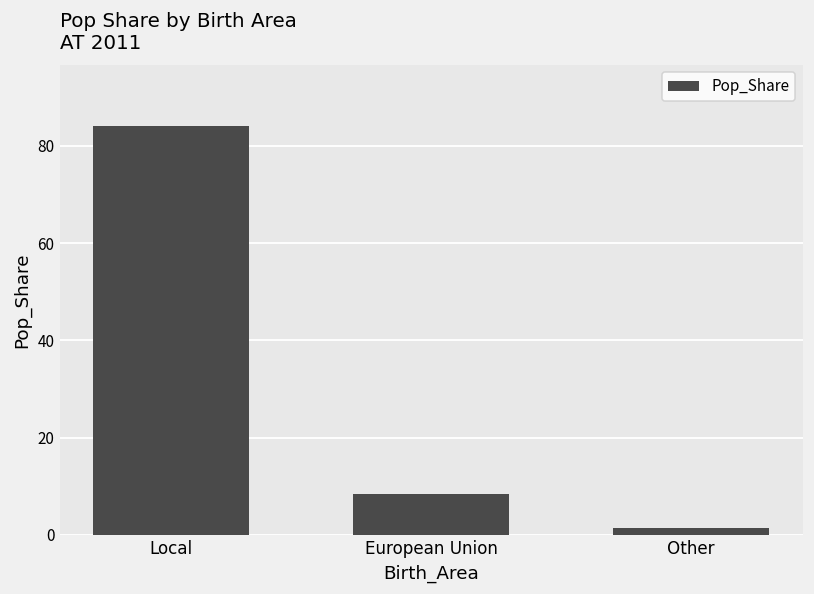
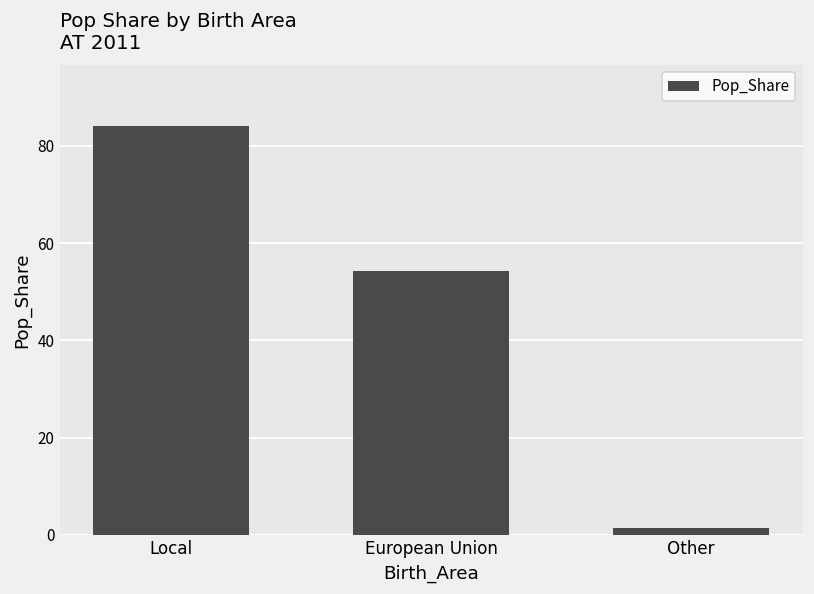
European Union: 8 -> 54
